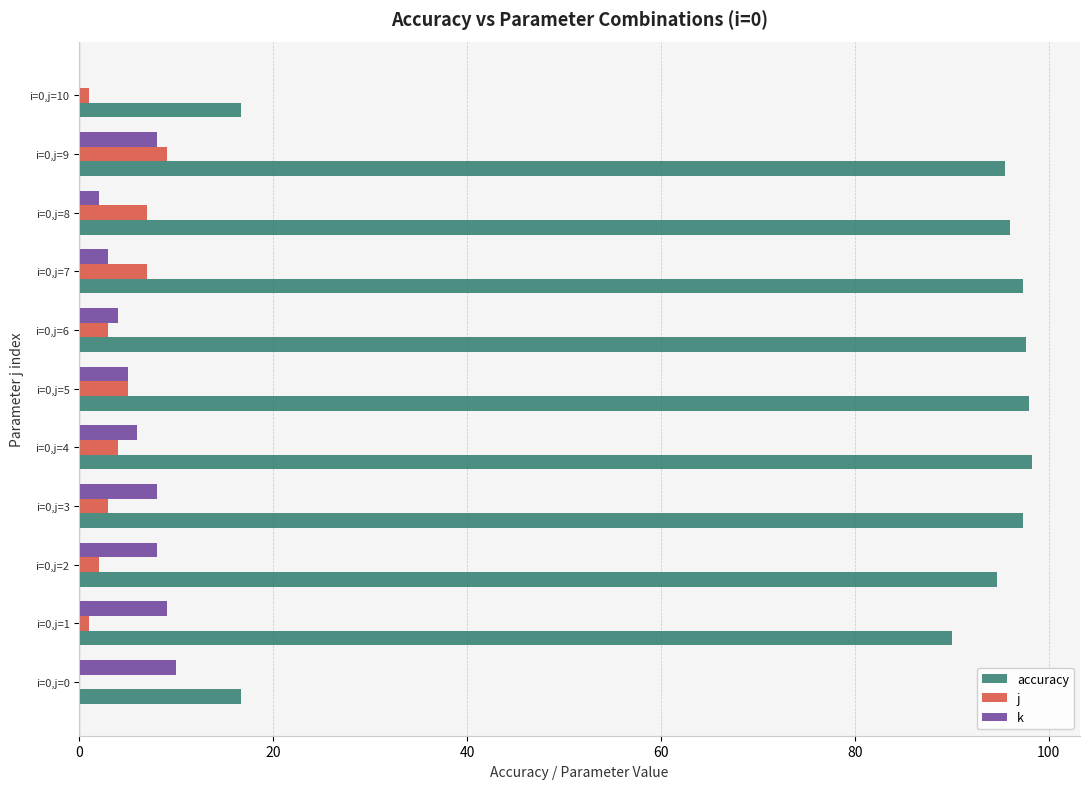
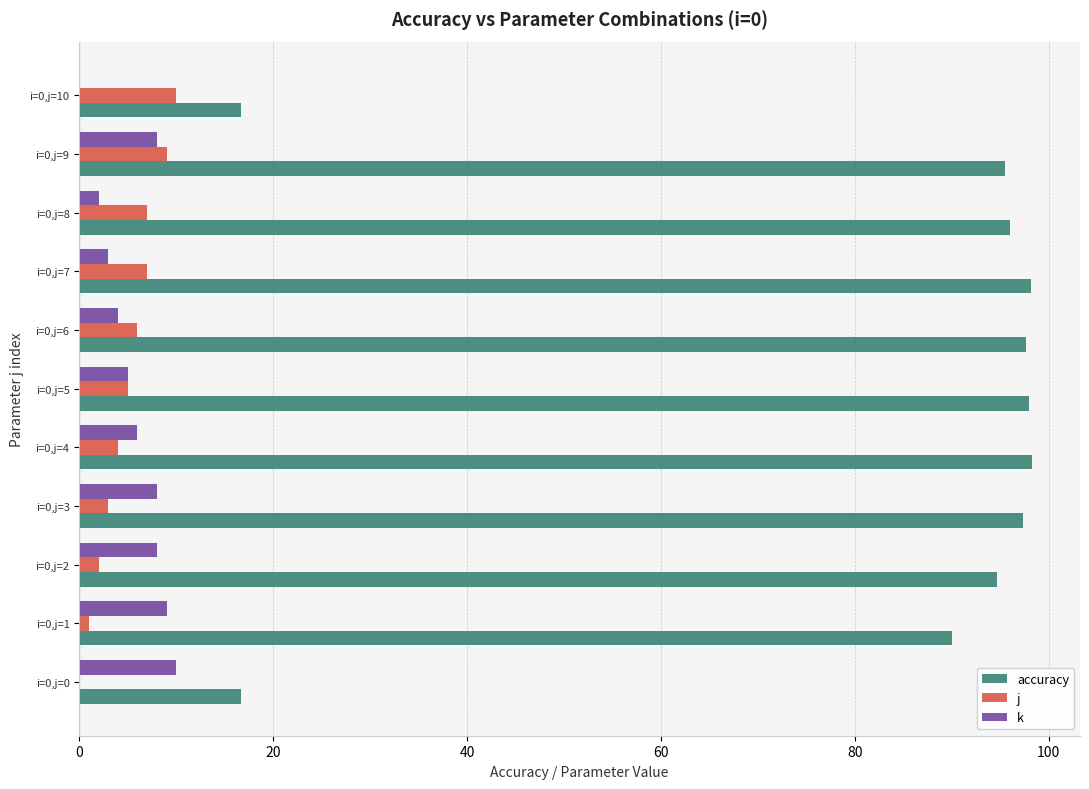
j, i=0,j=10: 1 -> 10
accuracy, i=0,j=7: 97 -> 98
j, i=0,j=6: 3 -> 6
